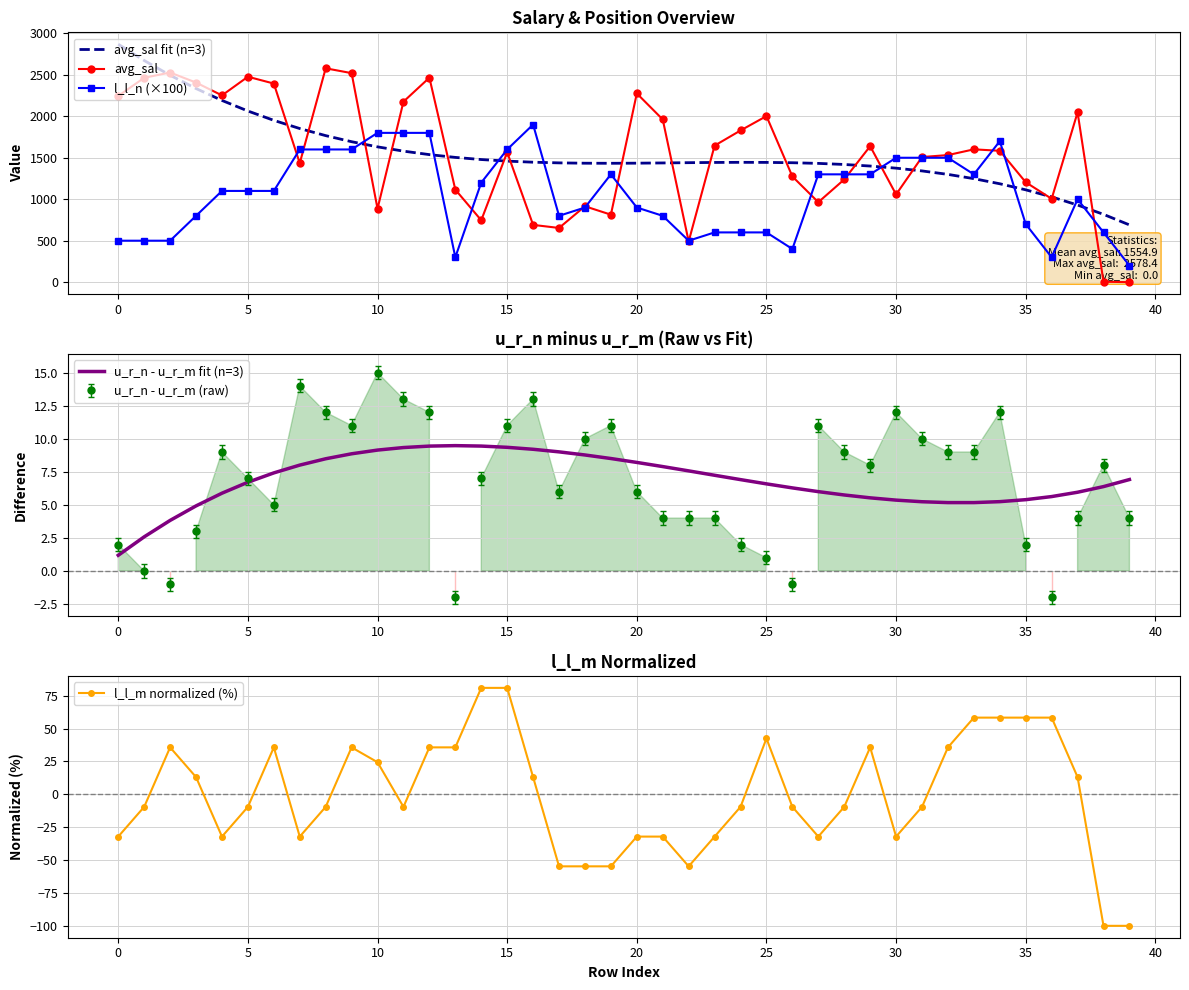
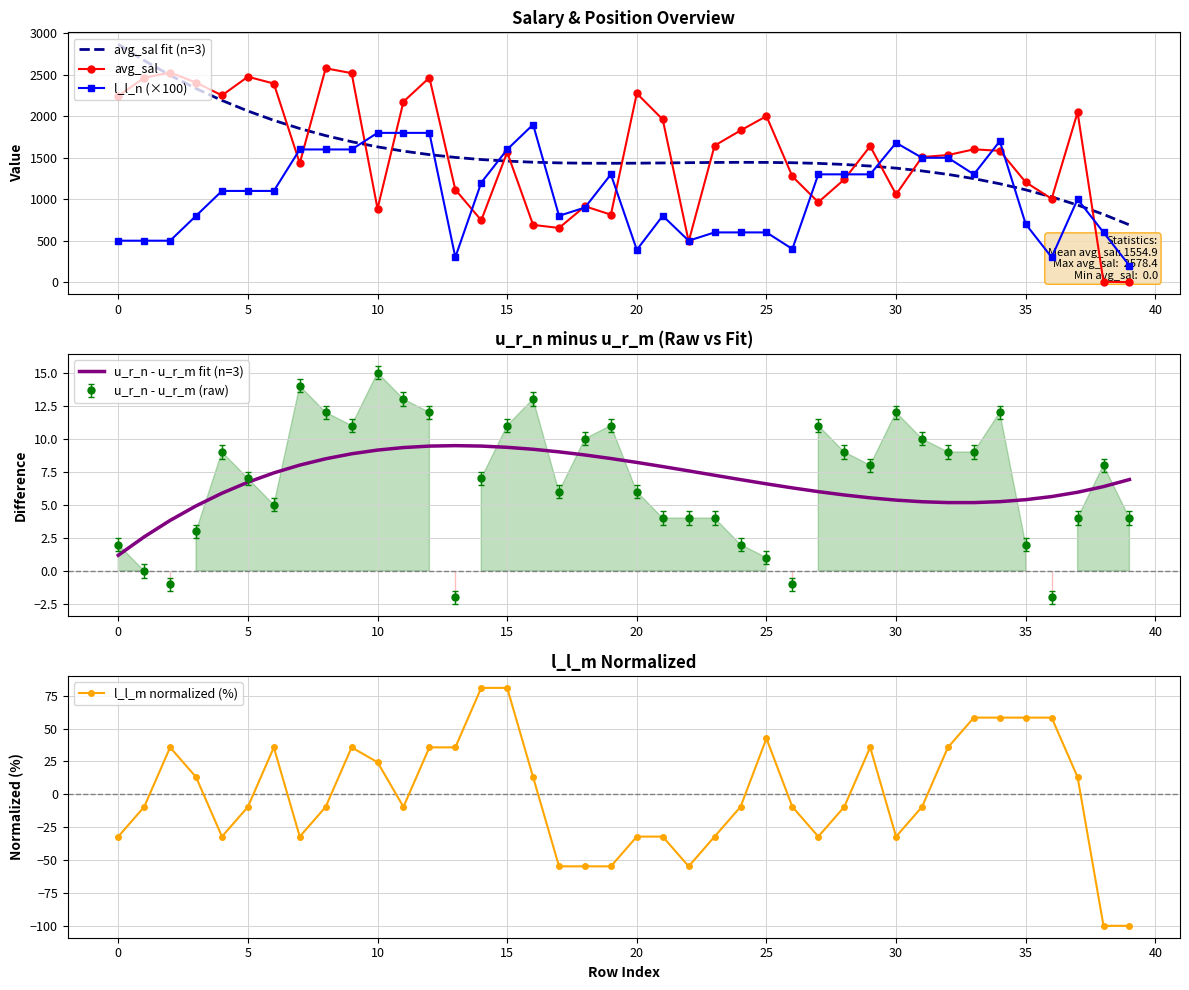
Salary & Position Overview, l_l_n (×100), 20: 900 -> 400
Salary & Position Overview, l_l_n (×100), 30: 1500 -> 1700
